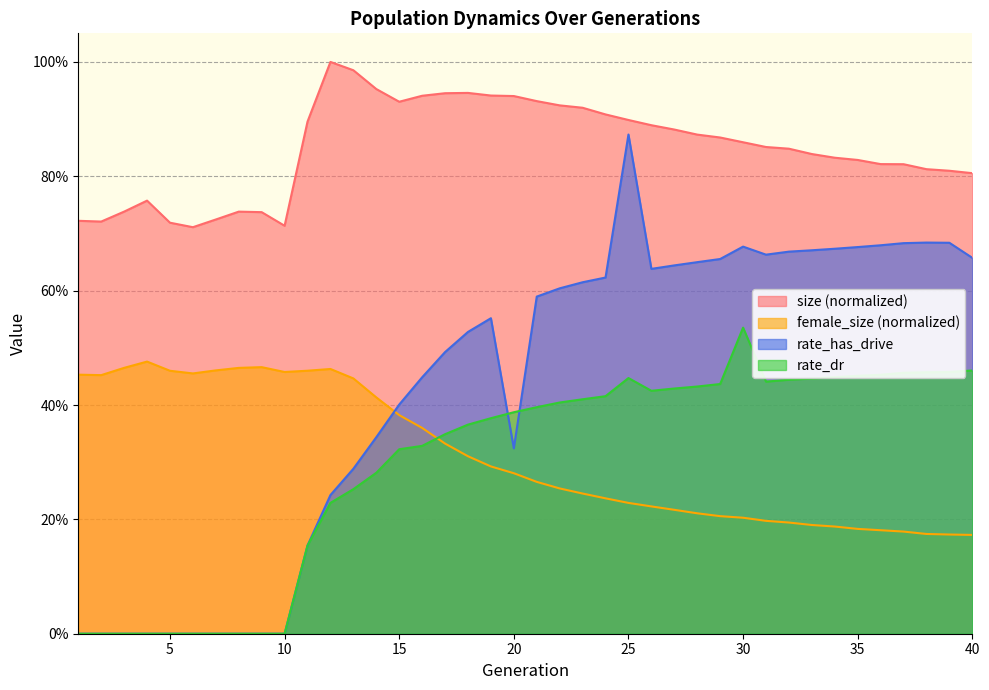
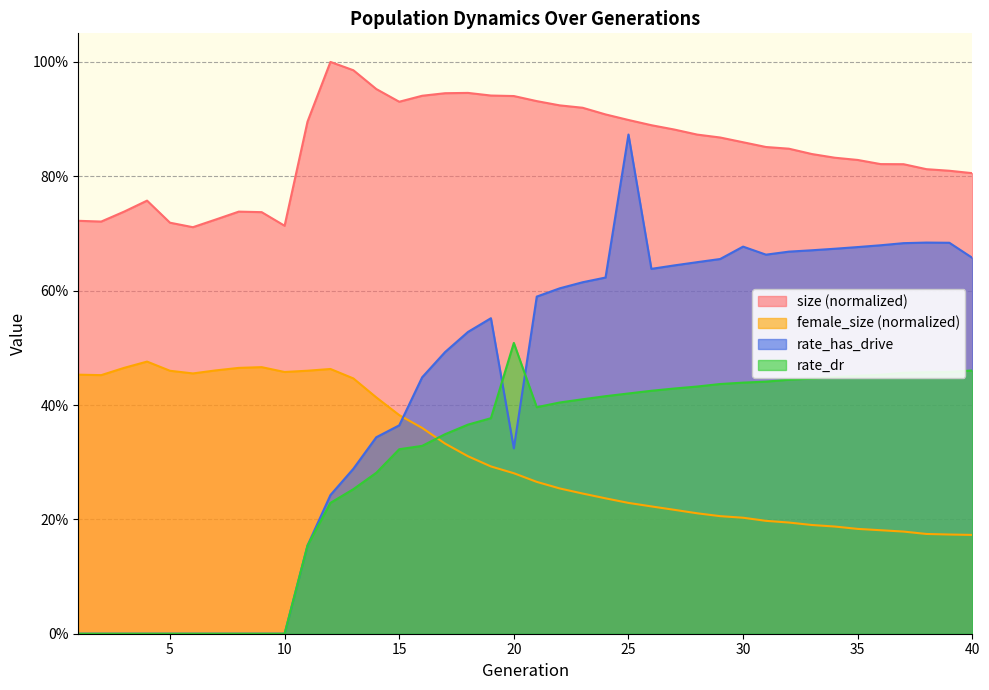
rate_has_drive, 15: 40% -> 36%
rate_dr, 20: 39% -> 51%
rate_dr, 25: 45% -> 42%
rate_dr, 30: 54% -> 44%
